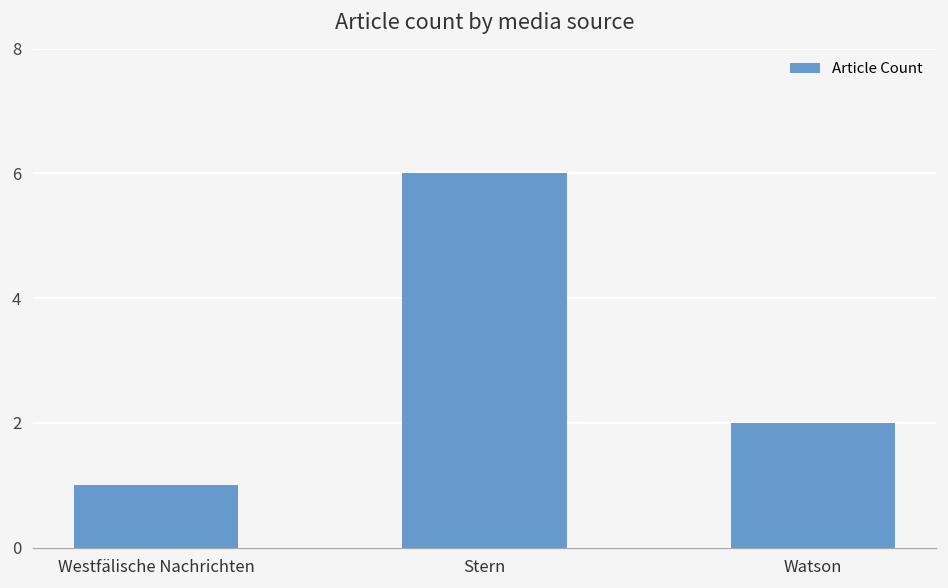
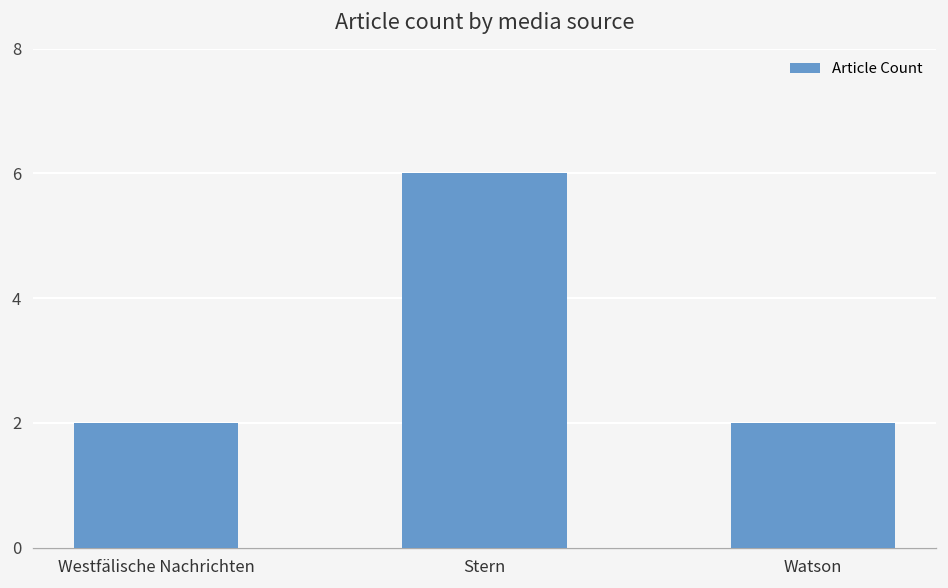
Westfälische Nachrichten: 1 -> 2
